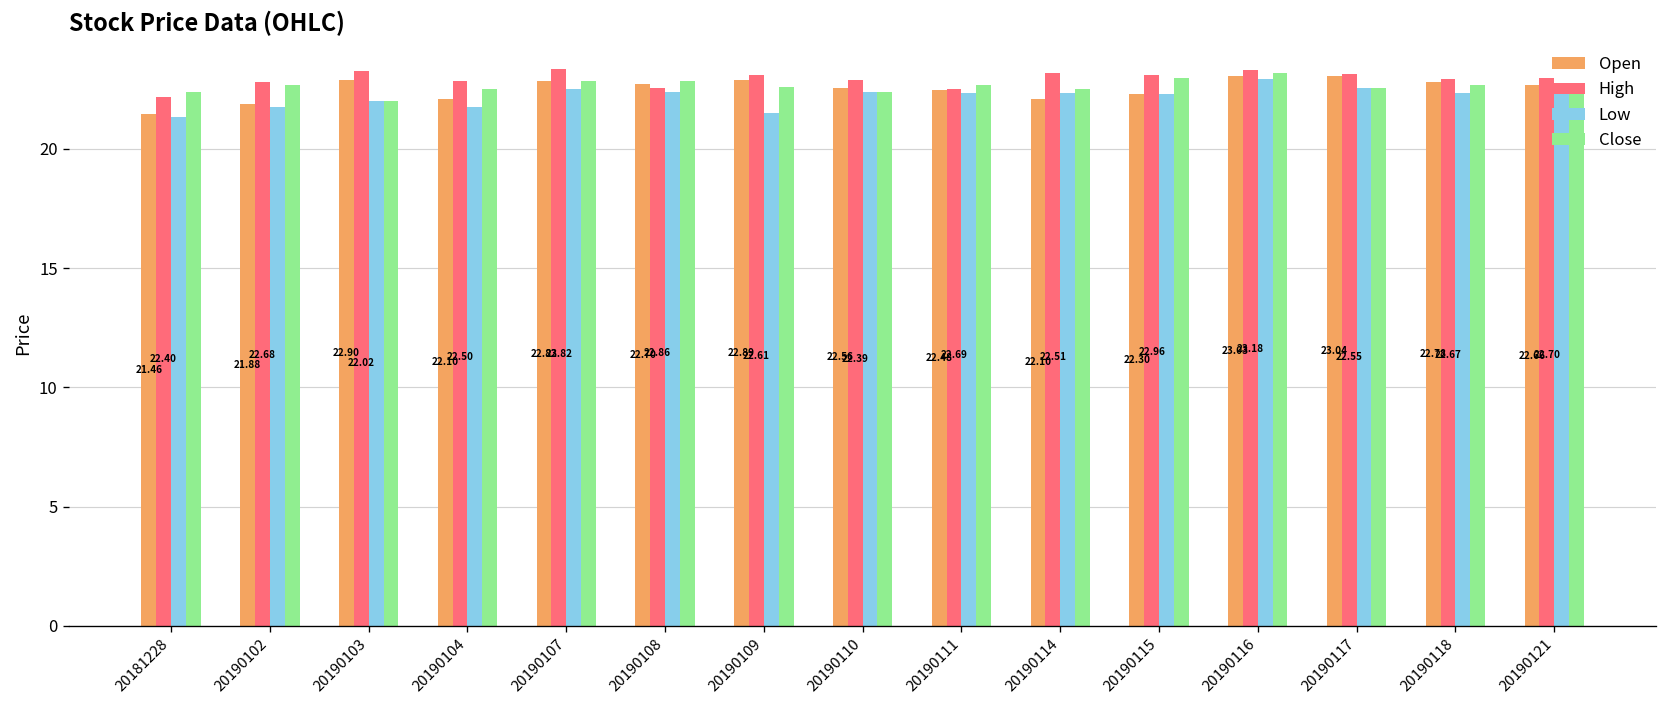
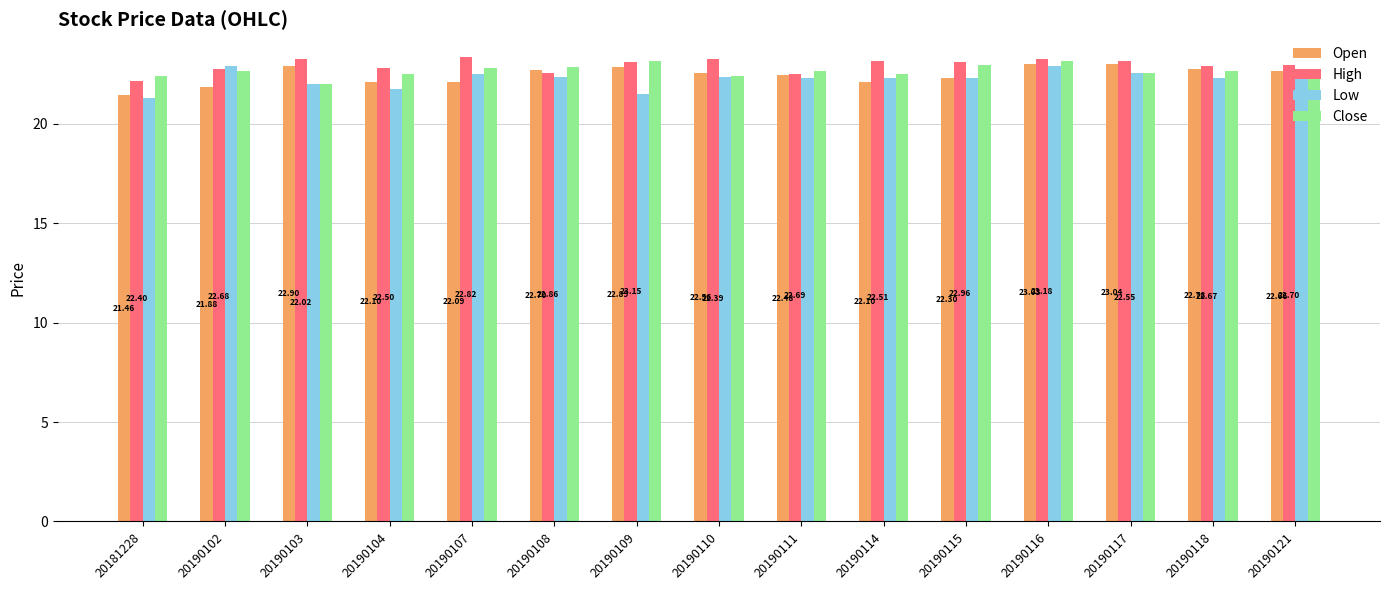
Low, 20190102: 21.8 -> 22.9
Open, 20190107: 22.83 -> 22.09
Close, 20190109: 22.61 -> 23.15
High, 20190110: 22.9 -> 23.3
